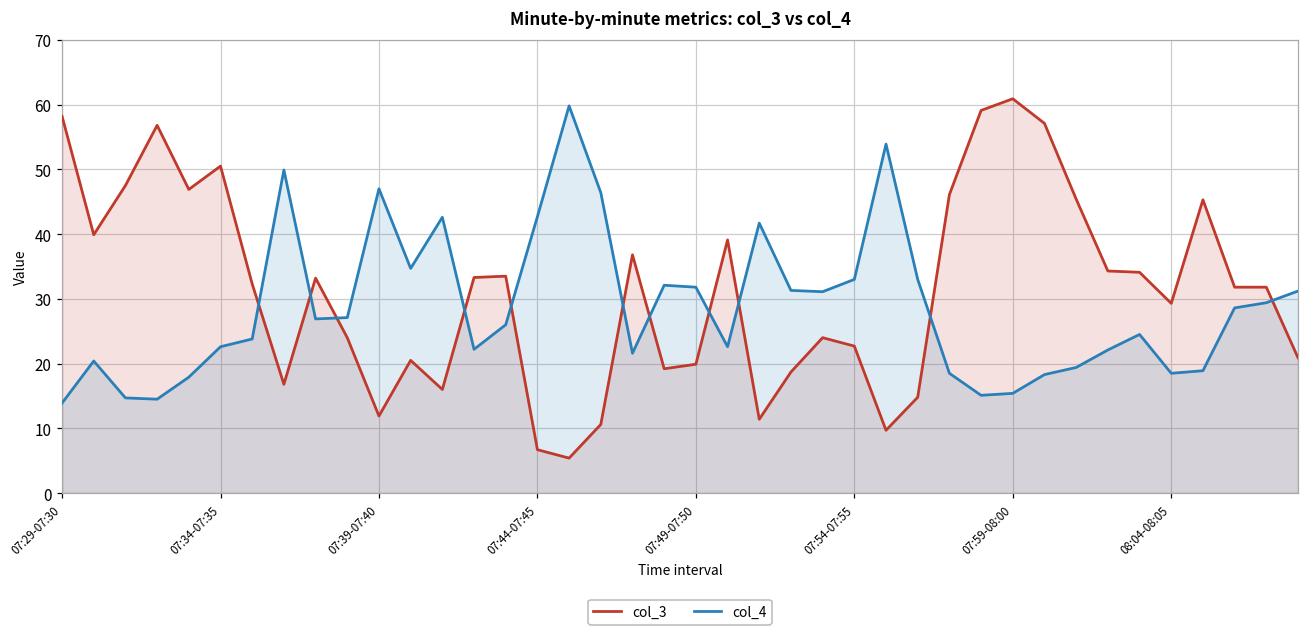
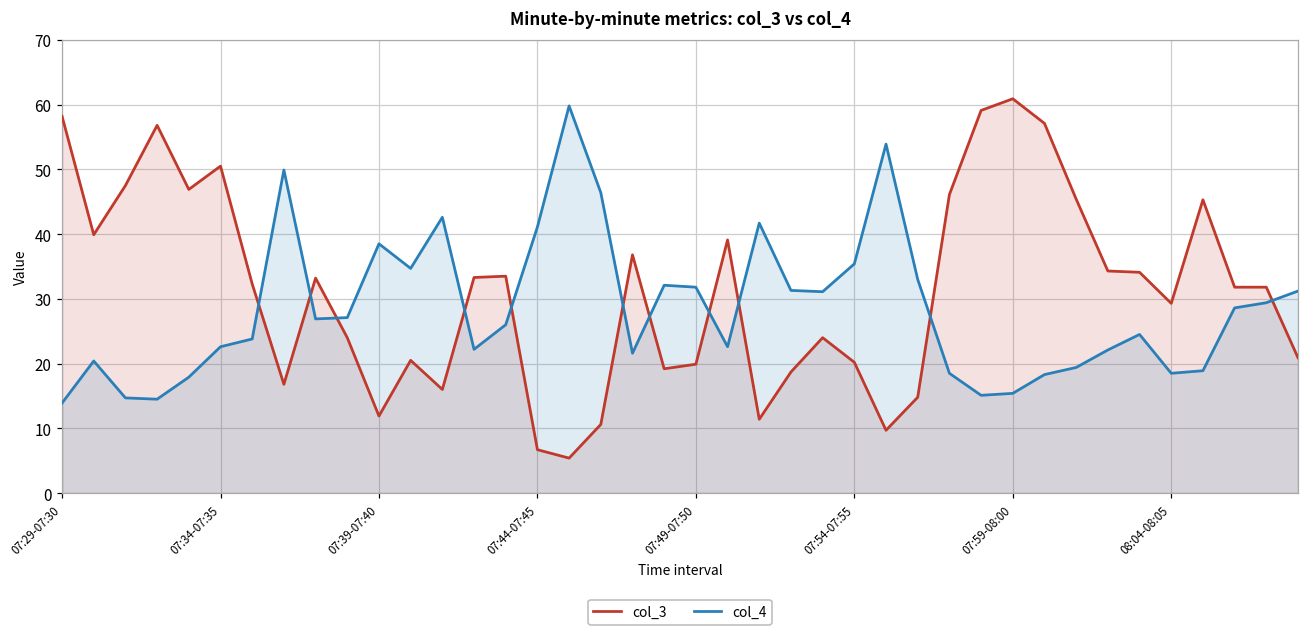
col_4, 07:39-07:40: 47 -> 39
col_4, 07:44-07:45: 43 -> 41
col_3, 07:54-07:55: 23 -> 20
col_4, 07:54-07:55: 33 -> 35
